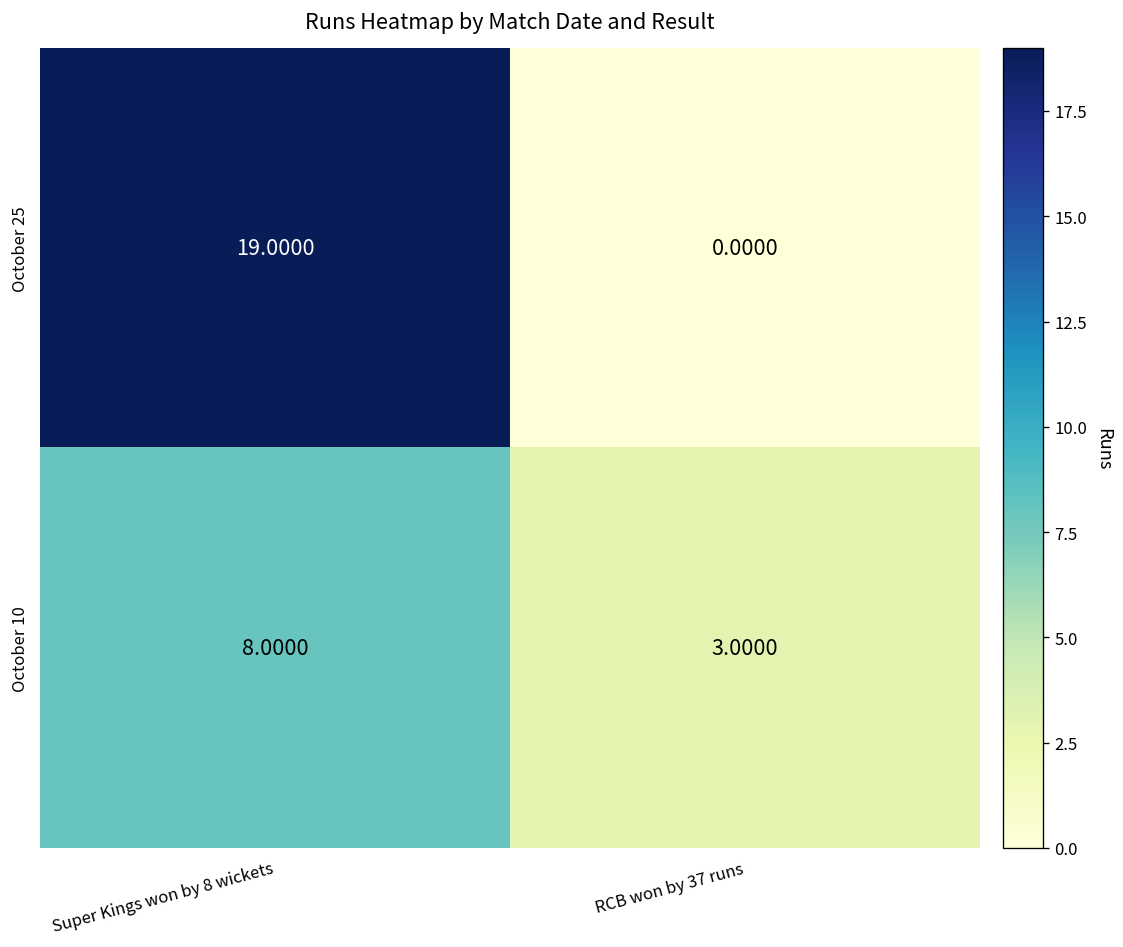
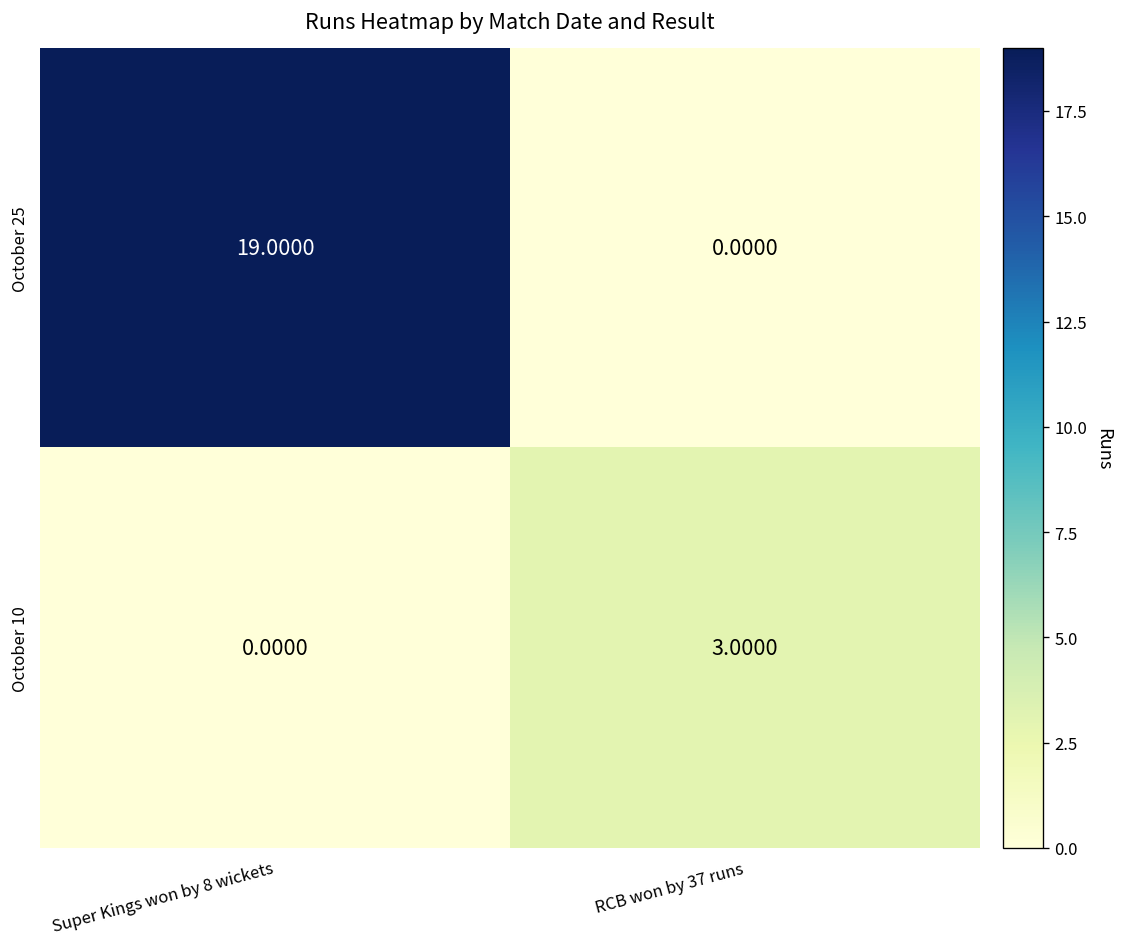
October 10, Super Kings won by 8 wickets: 8.0000 -> 0.0000
